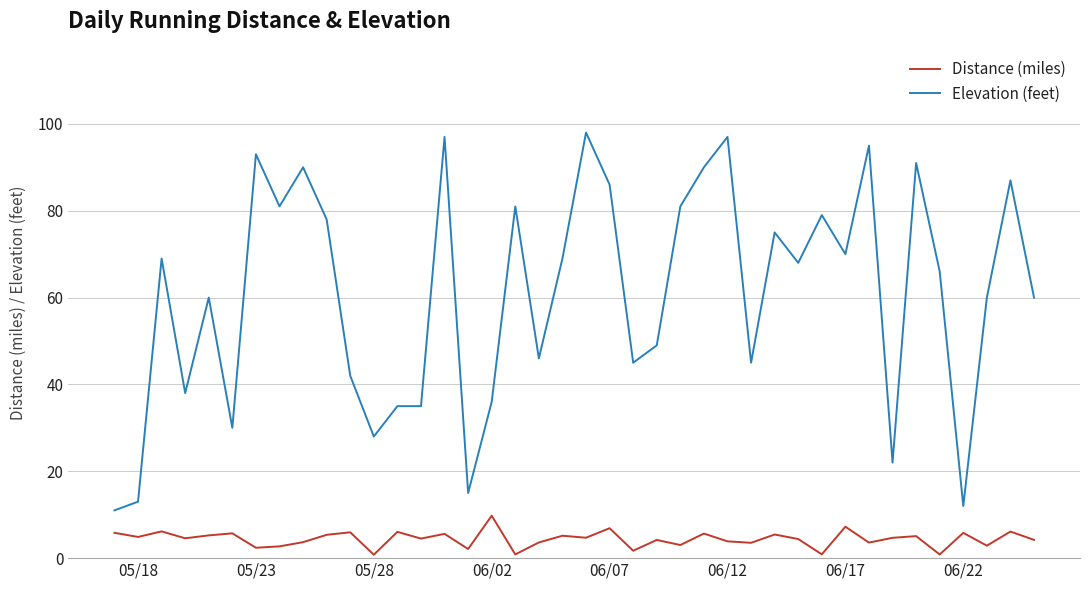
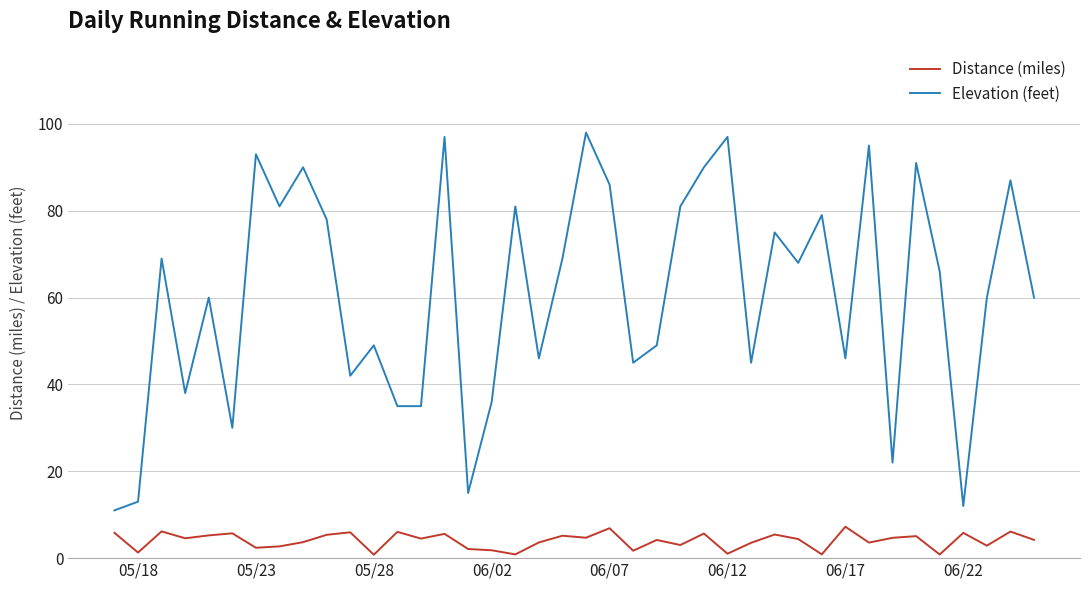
Distance (miles), 05/18: 5 -> 1
Elevation (feet), 05/28: 28 -> 49
Distance (miles), 06/02: 10 -> 2
Distance (miles), 06/12: 4 -> 1
Elevation (feet), 06/17: 70 -> 46
